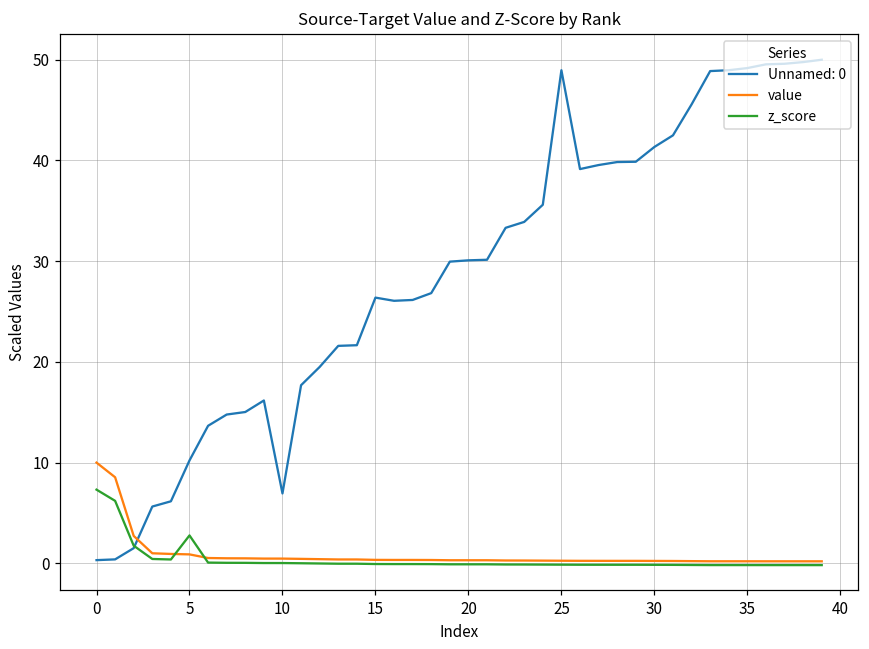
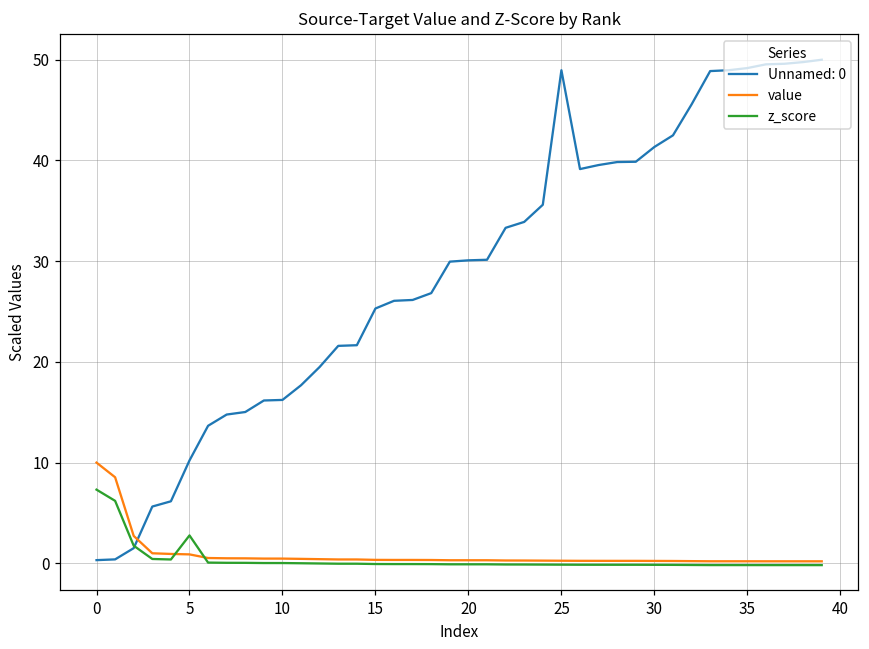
Unnamed: 0, 10: 7 -> 16
Unnamed: 0, 15: 26 -> 25
